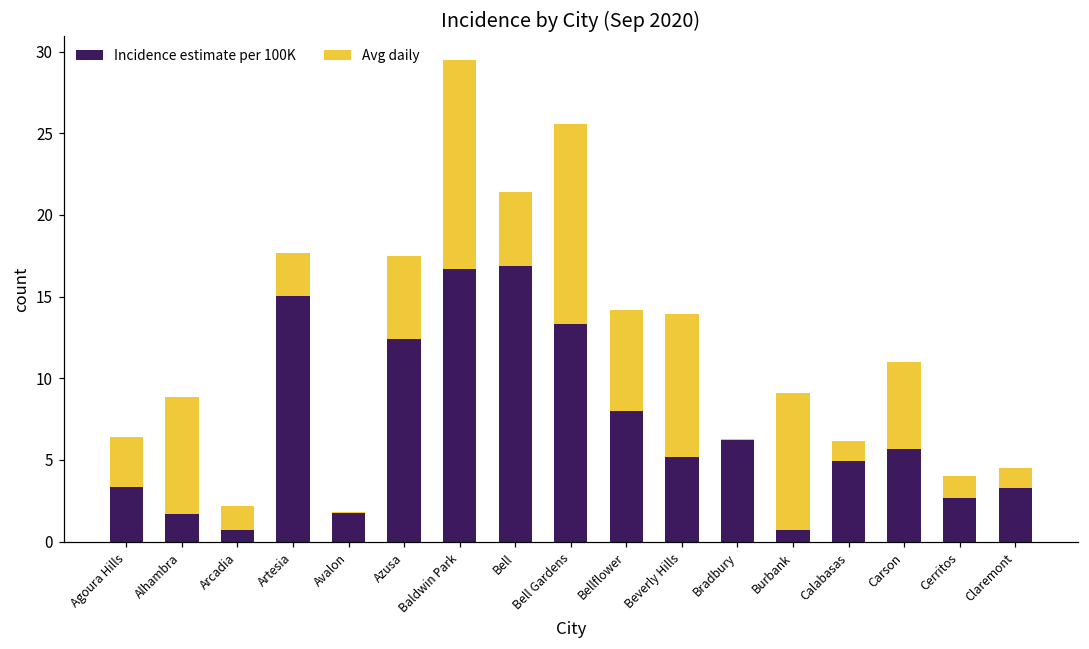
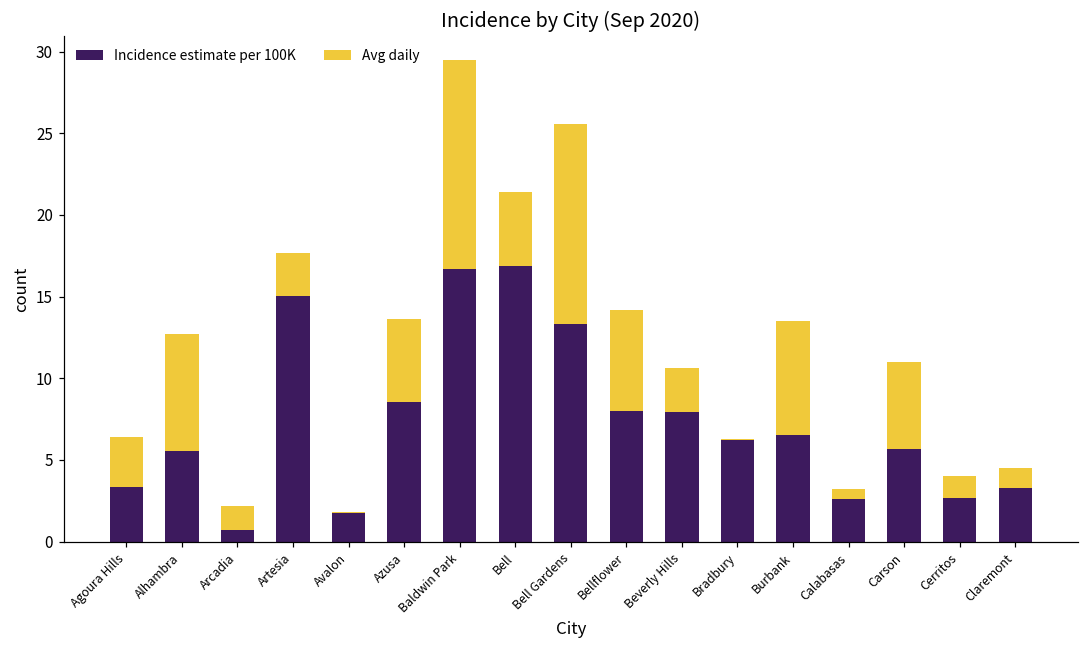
Incidence estimate per 100K, Alhambra: 1.7 -> 5.5
Incidence estimate per 100K, Azusa: 12.4 -> 8.5
Incidence estimate per 100K, Beverly Hills: 5.2 -> 7.9
Avg daily, Beverly Hills: 8.7 -> 2.7
Incidence estimate per 100K, Burbank: 0.7 -> 6.5
Avg daily, Burbank: 8.4 -> 7.0
Incidence estimate per 100K, Calabasas: 4.9 -> 2.6
Avg daily, Calabasas: 1.2 -> 0.6
